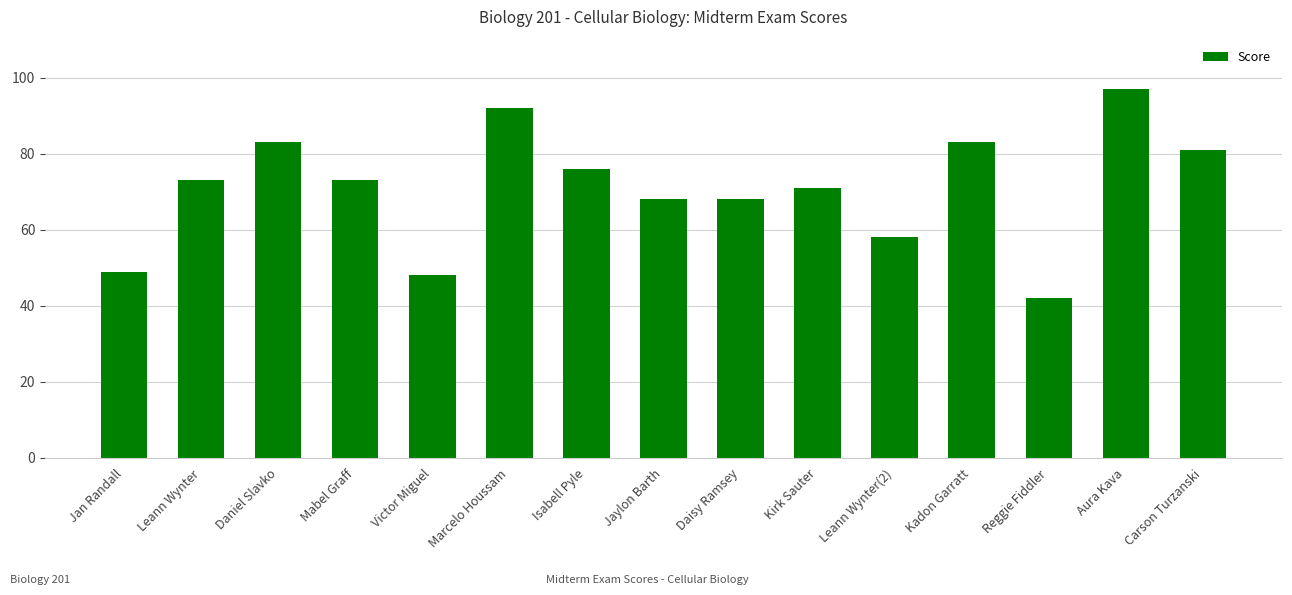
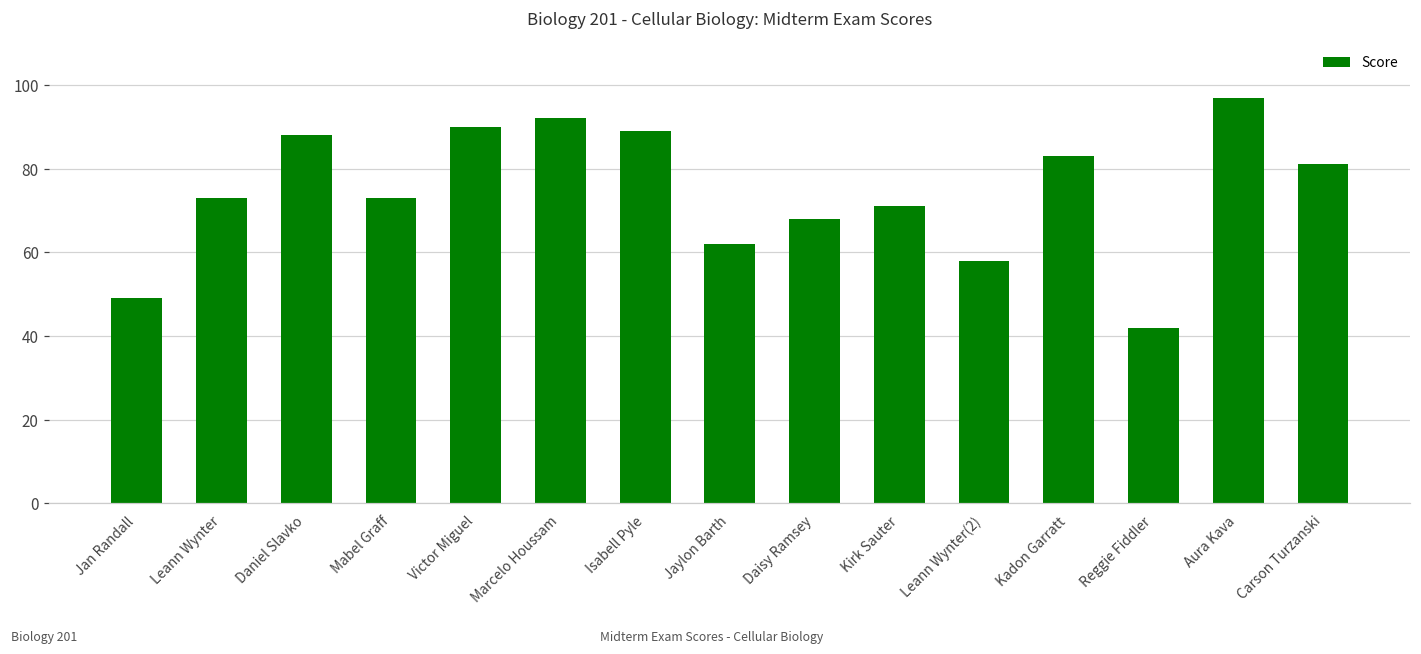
Daniel Slavko: 83 -> 88
Victor Miguel: 48 -> 90
Isabell Pyle: 76 -> 89
Jaylon Barth: 68 -> 62
